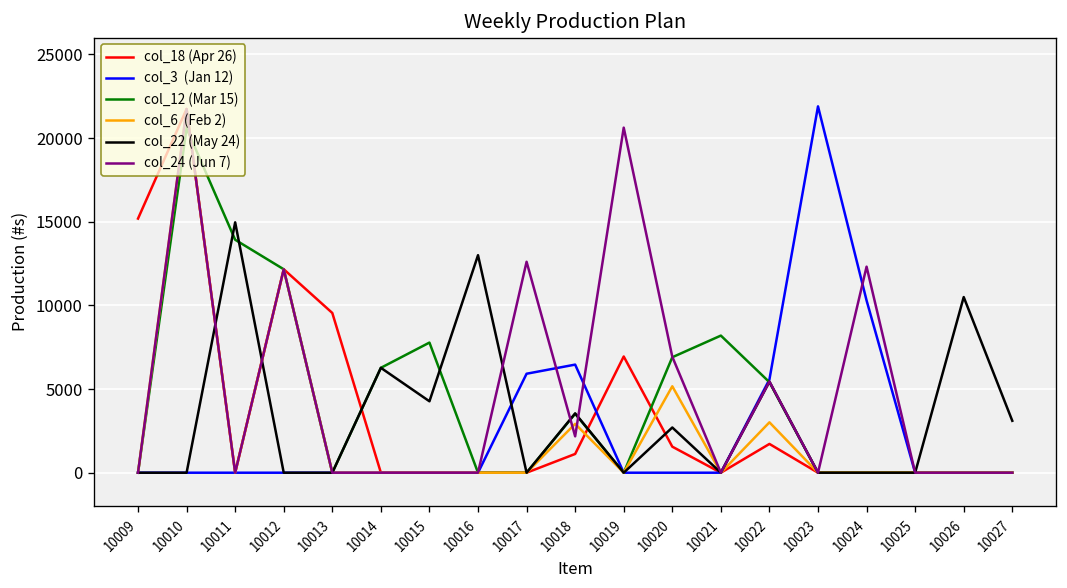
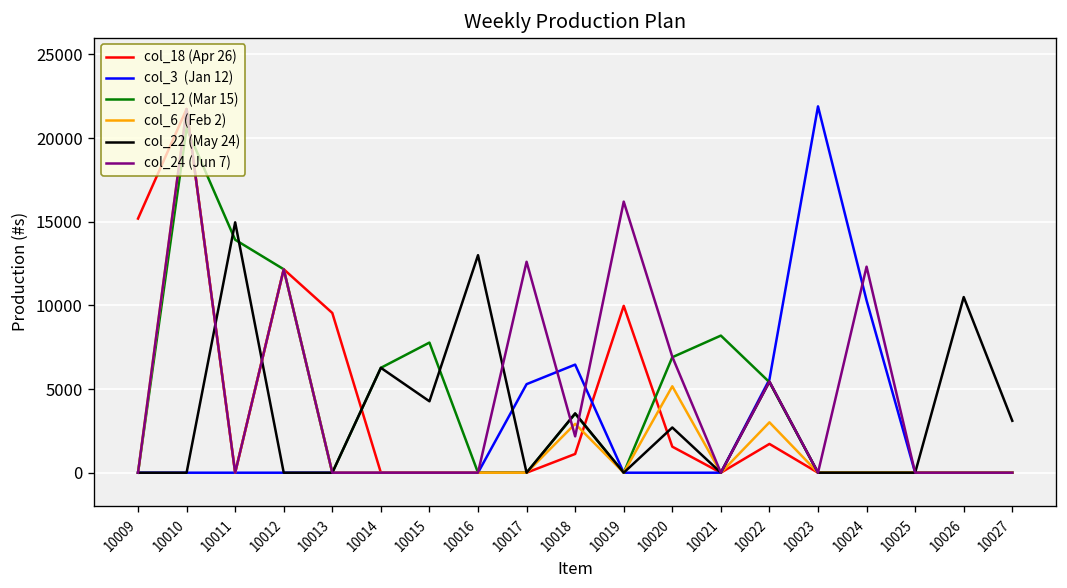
col_3 (Jan 12), 10017: 5900 -> 5300
col_18 (Apr 26), 10019: 6900 -> 10000
col_24 (Jun 7), 10019: 20600 -> 16200
